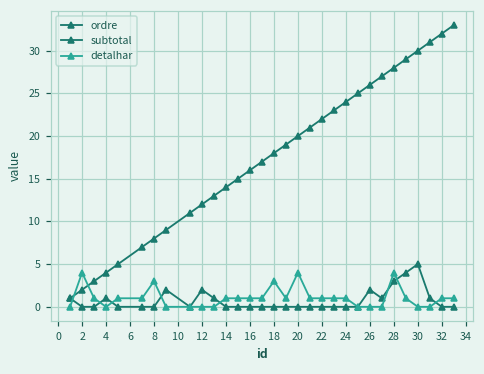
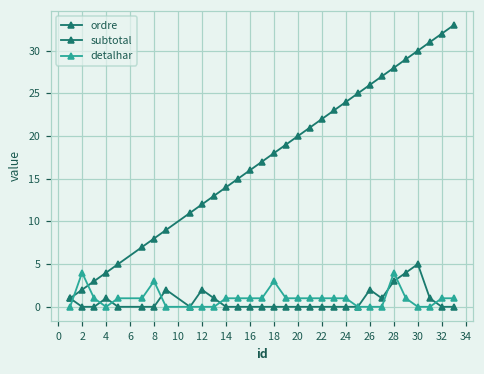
detalhar, 20: 4 -> 1
